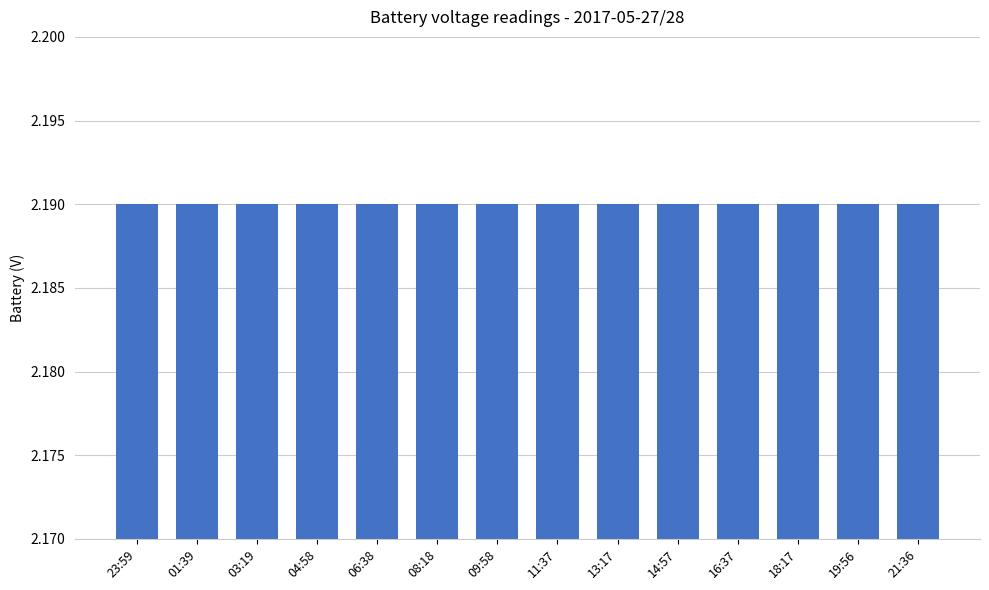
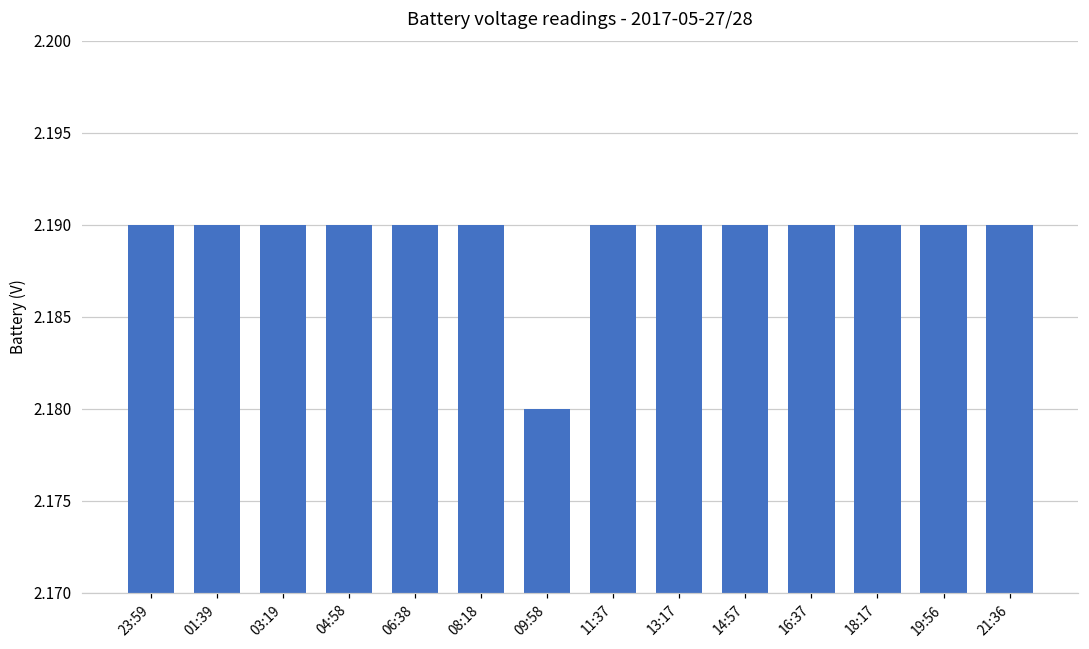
09:58: 2.19 -> 2.18
